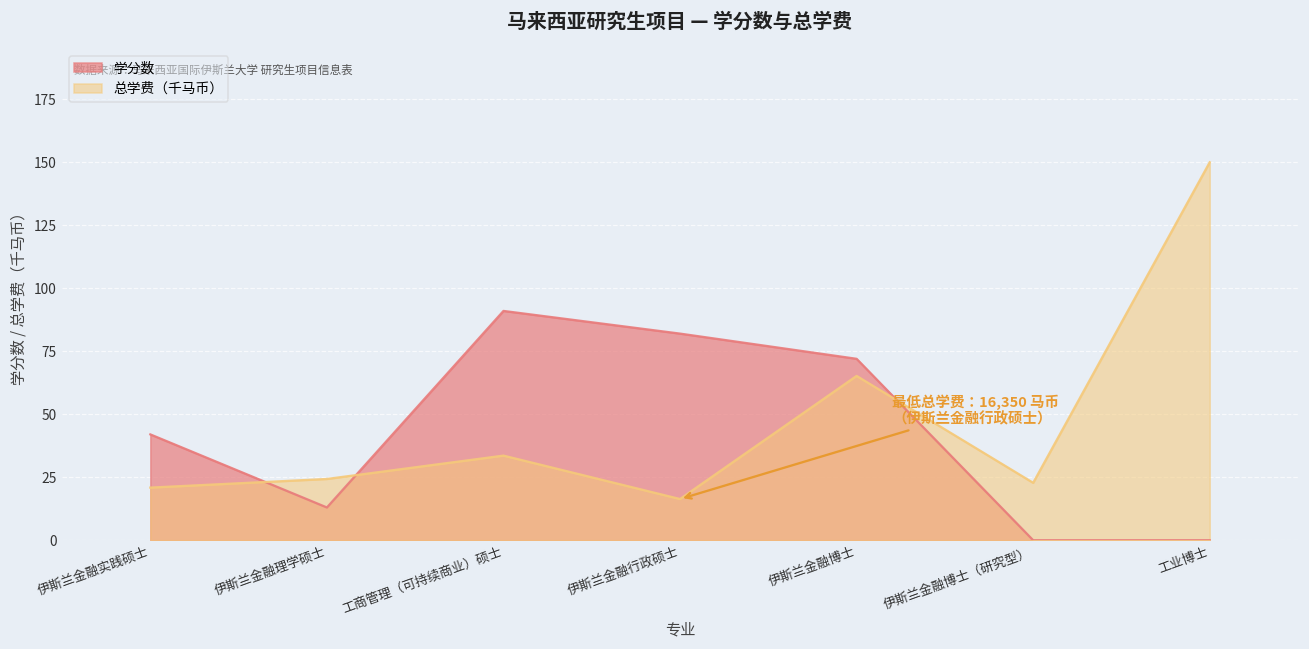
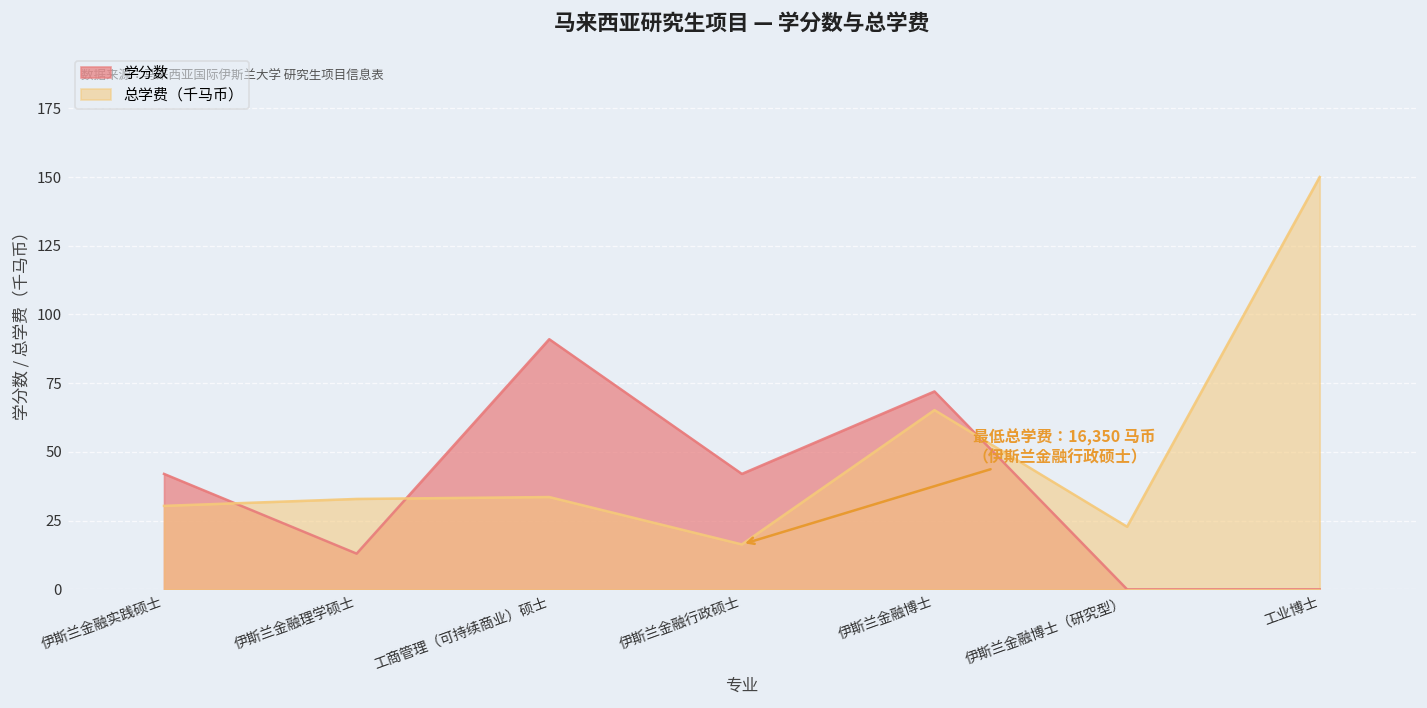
总学费（千马币）, 伊斯兰金融实践硕士: 21 -> 30
总学费（千马币）, 伊斯兰金融理学硕士: 24 -> 33
学分数, 伊斯兰金融行政硕士: 82 -> 42
